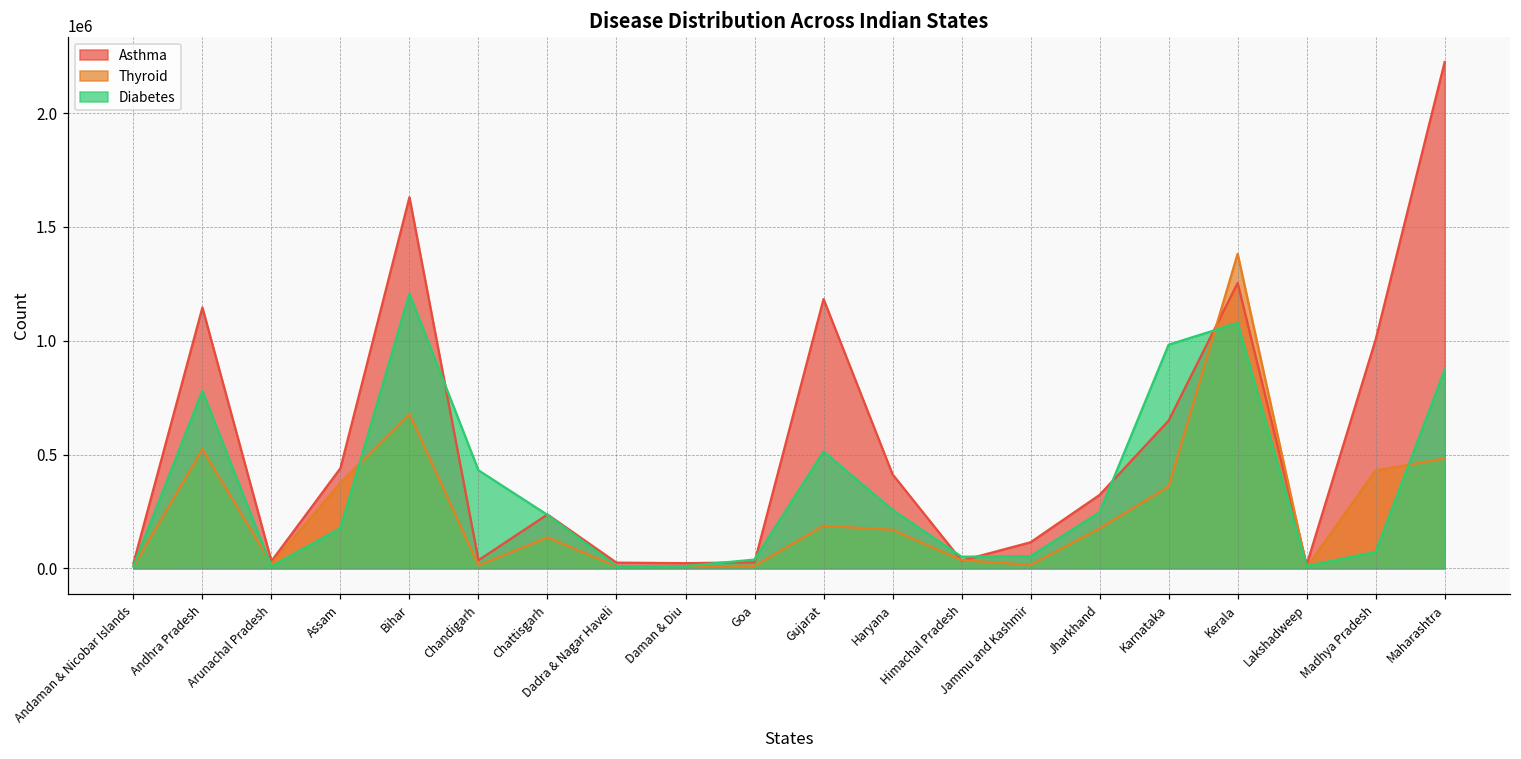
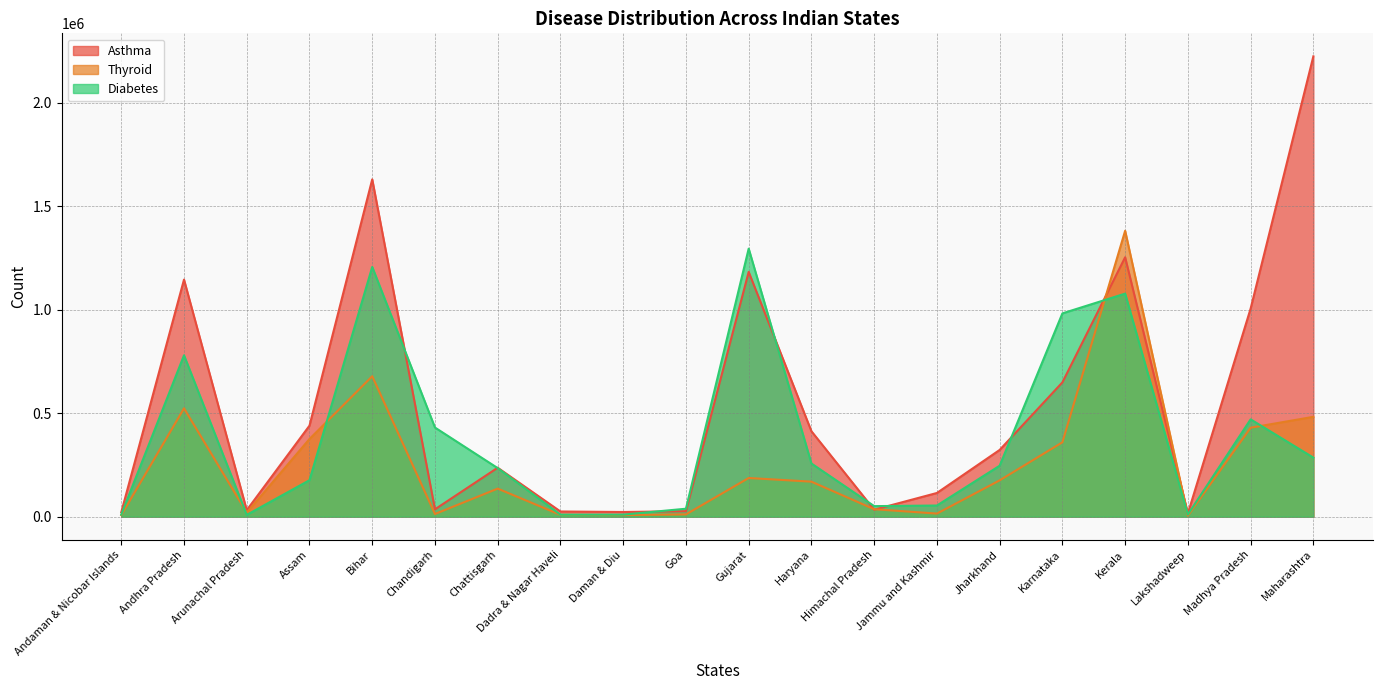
Diabetes, Gujarat: 510000 -> 1300000
Diabetes, Madhya Pradesh: 70000 -> 470000
Diabetes, Maharashtra: 870000 -> 290000
